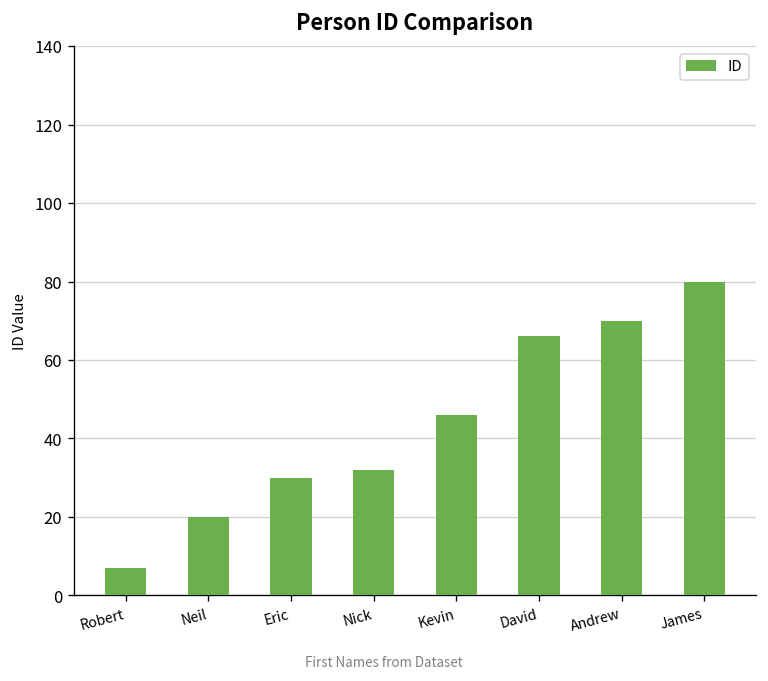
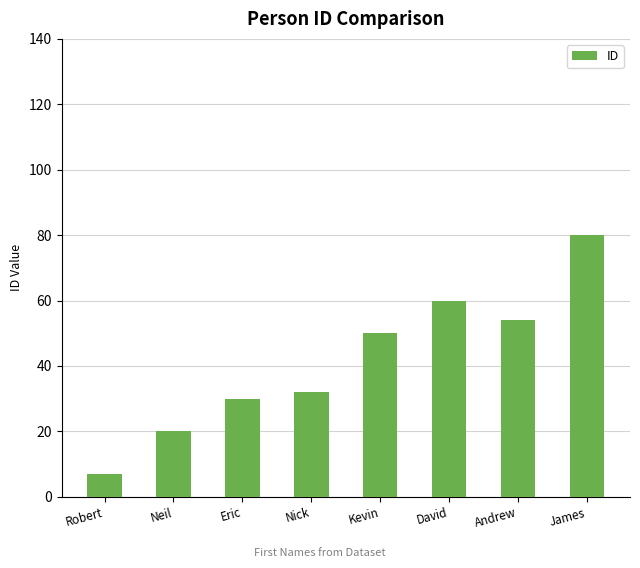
Kevin: 46 -> 50
David: 66 -> 60
Andrew: 70 -> 54
